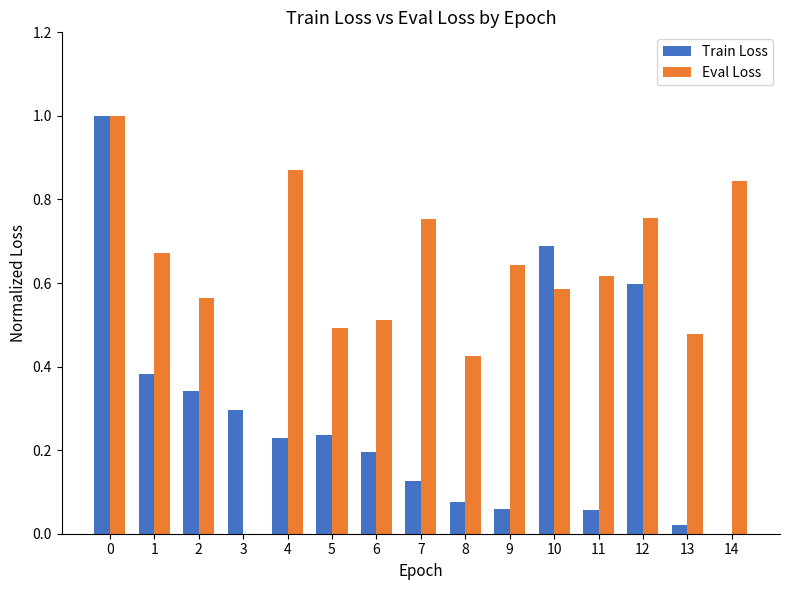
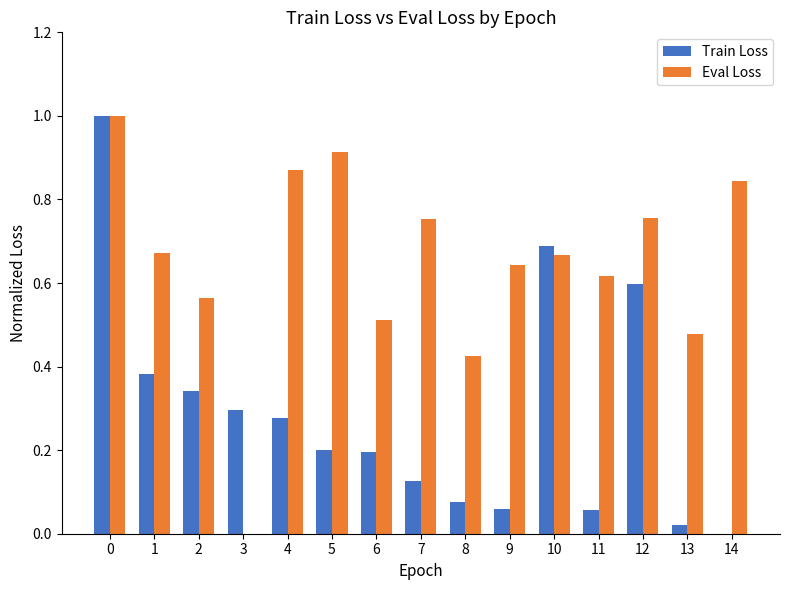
Train Loss, 4: 0.23 -> 0.28
Train Loss, 5: 0.24 -> 0.20
Eval Loss, 5: 0.49 -> 0.91
Eval Loss, 10: 0.59 -> 0.67
